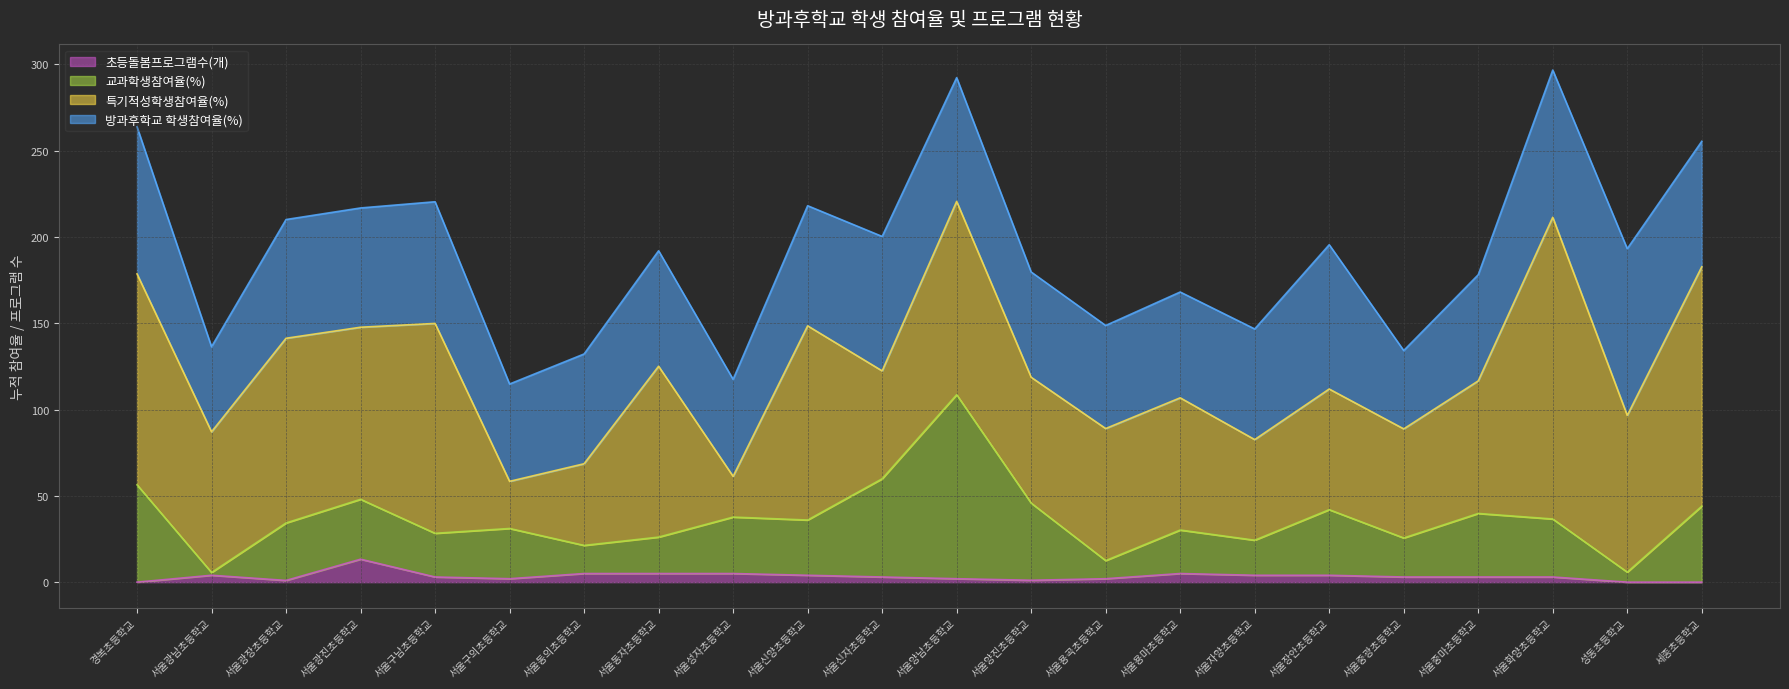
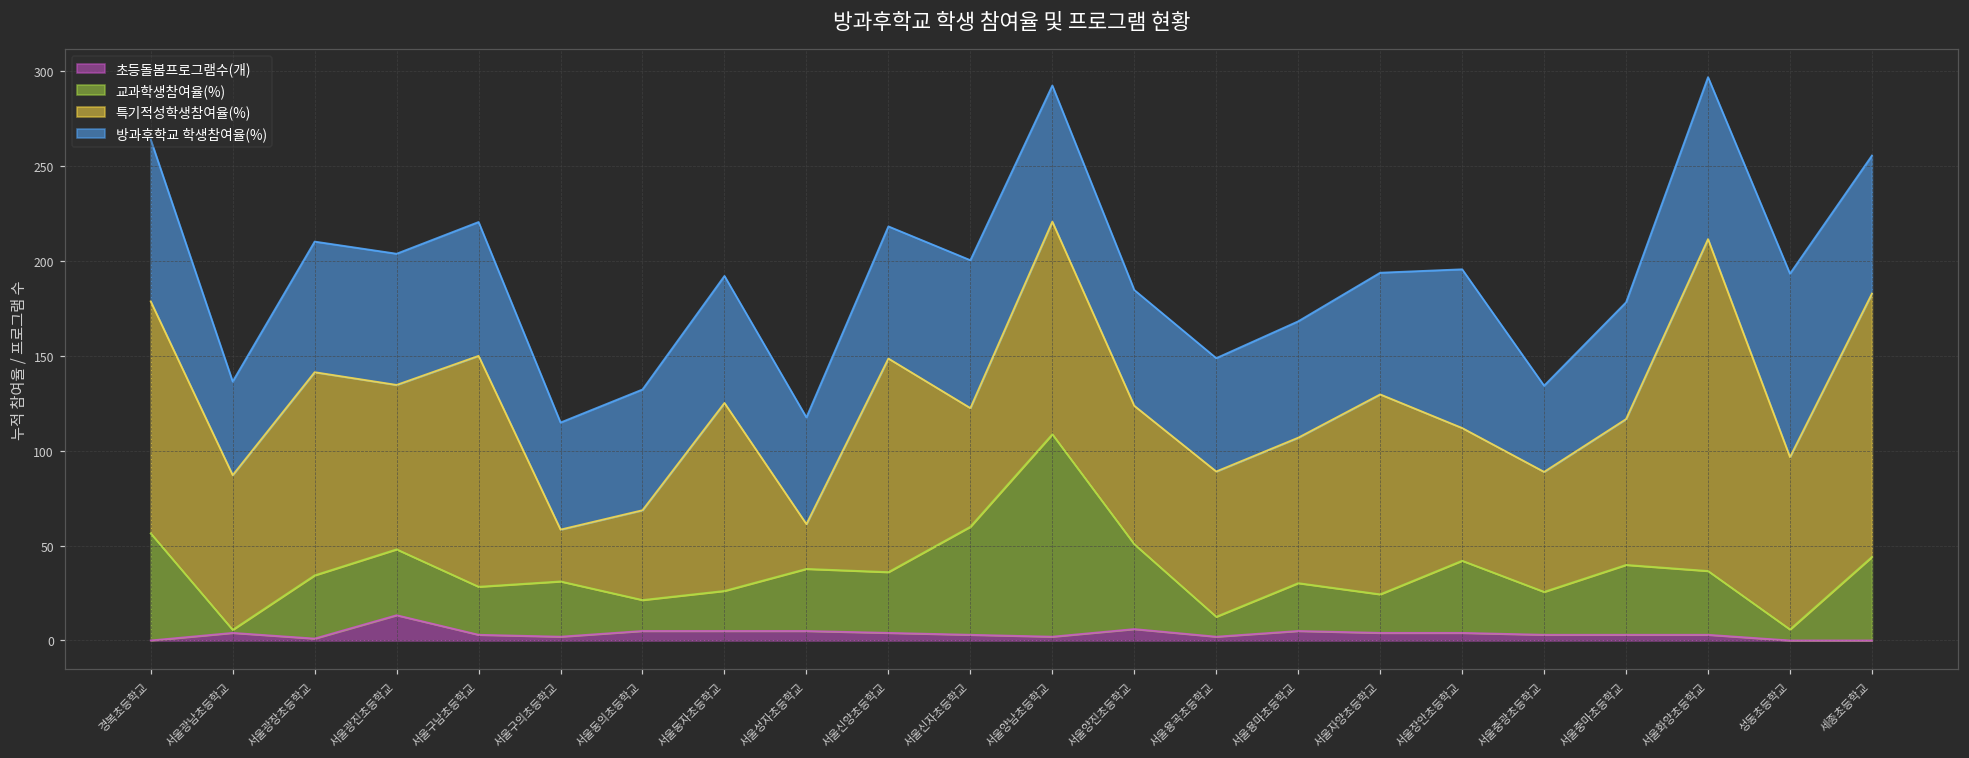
특기적성학생참여율(%), 서울광진초등학교: 100 -> 87
초등돌봄프로그램수(개), 서울양진초등학교: 1 -> 6
특기적성학생참여율(%), 서울자양초등학교: 58 -> 105
